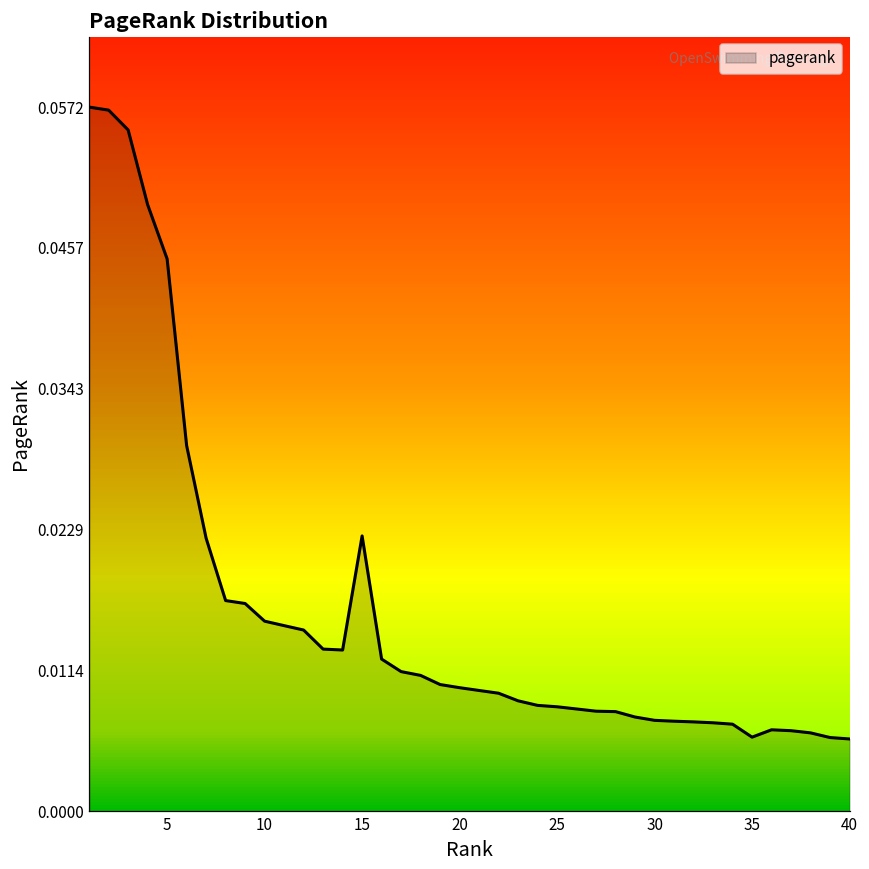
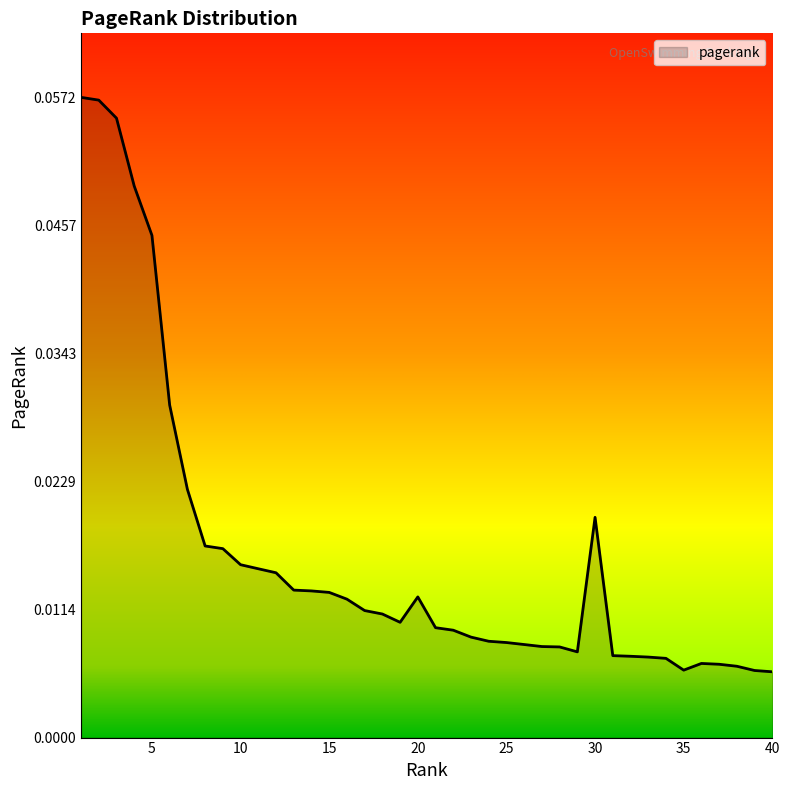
15: 0.0224 -> 0.0130
20: 0.0100 -> 0.0126
30: 0.0074 -> 0.0197
